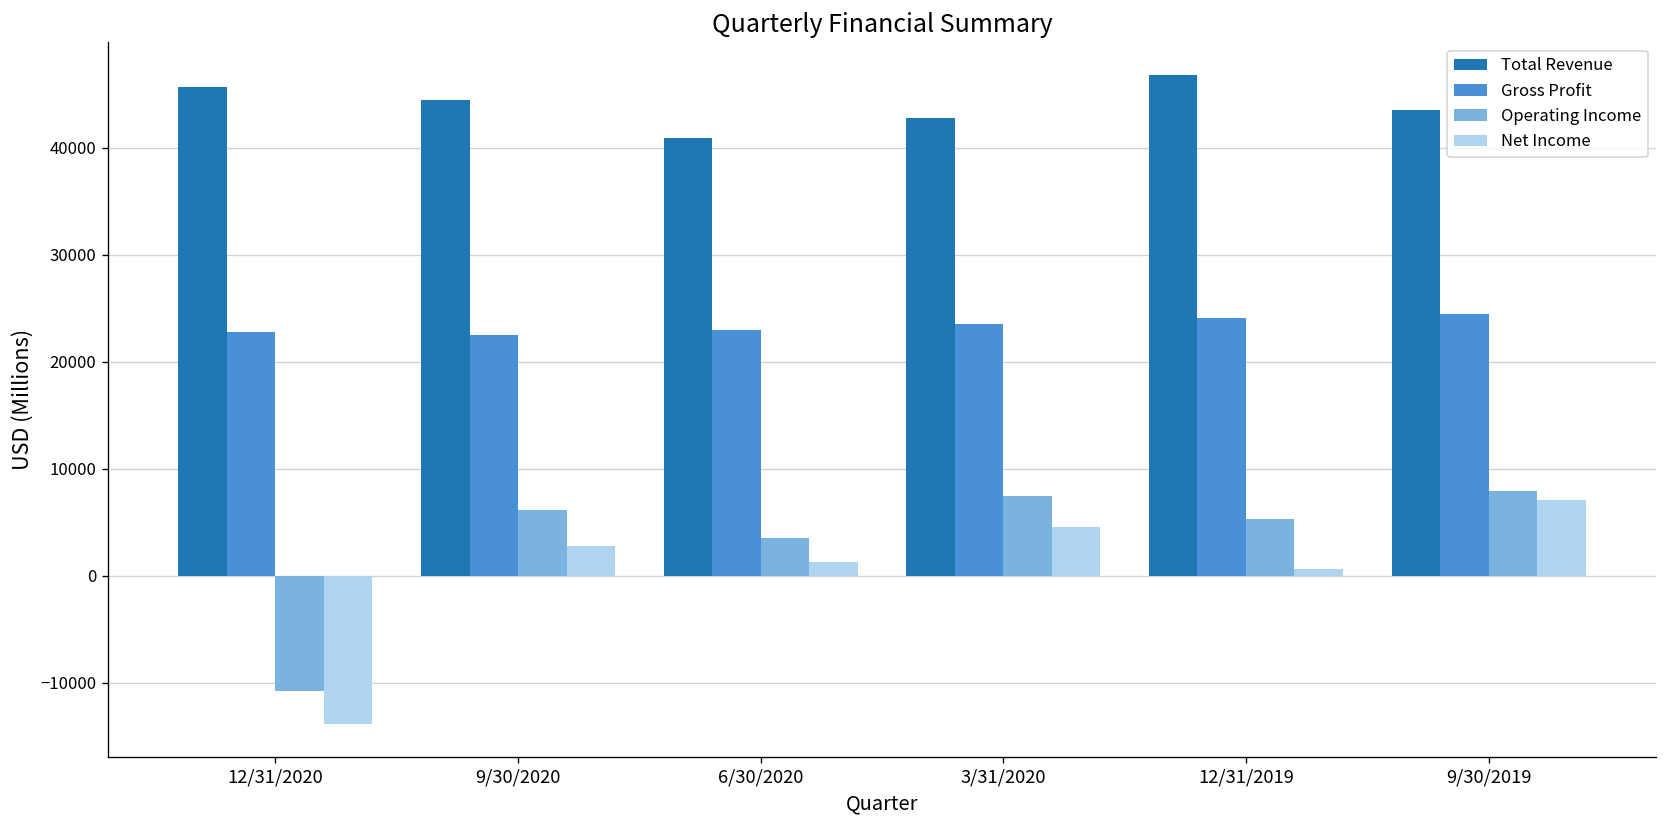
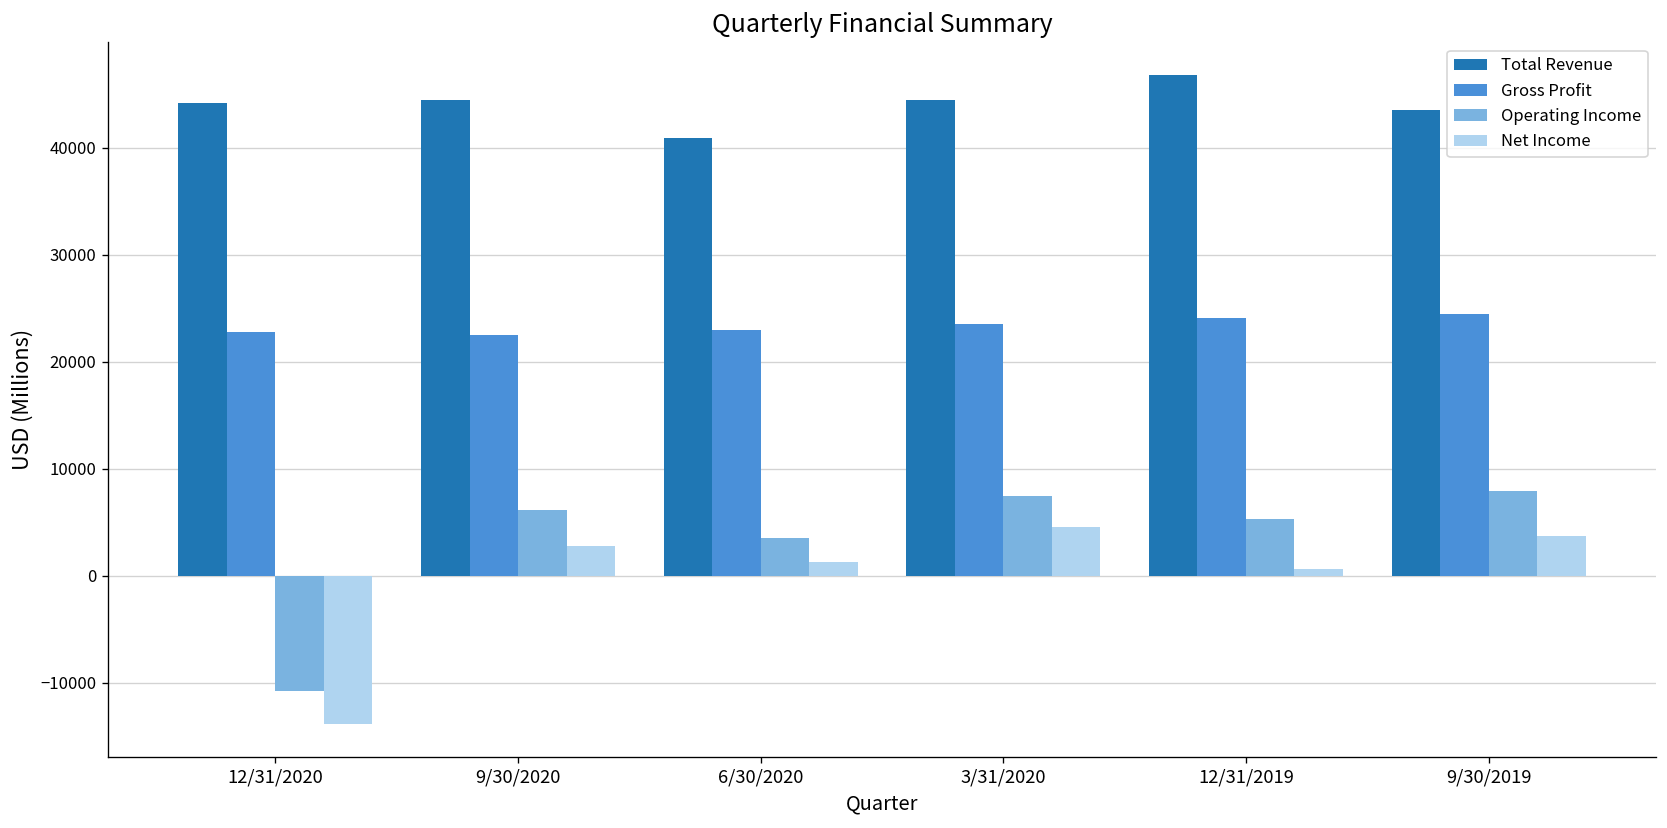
Total Revenue, 12/31/2020: 46000 -> 44000
Total Revenue, 3/31/2020: 43000 -> 44000
Net Income, 9/30/2019: 7000 -> 4000
